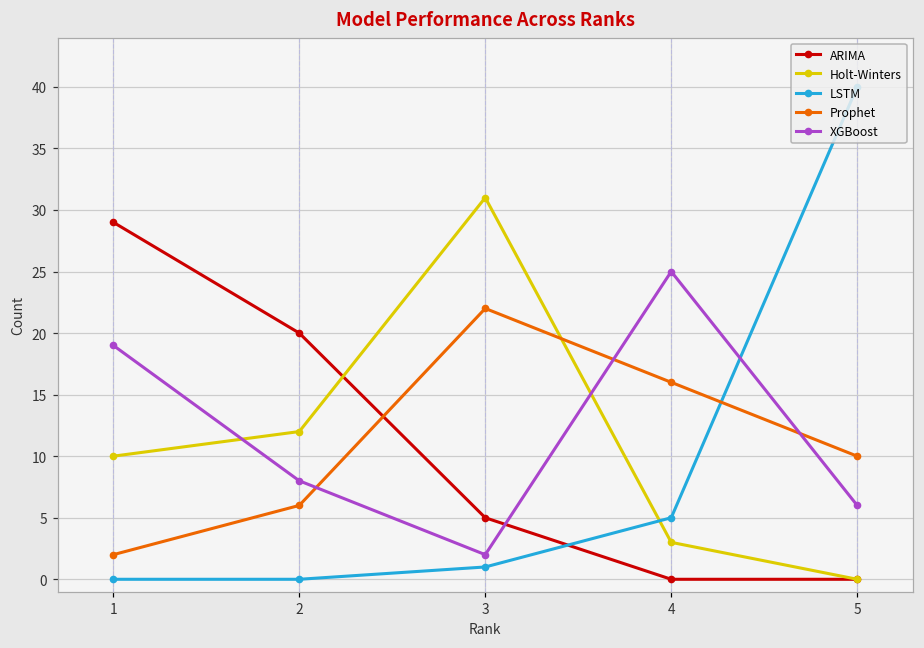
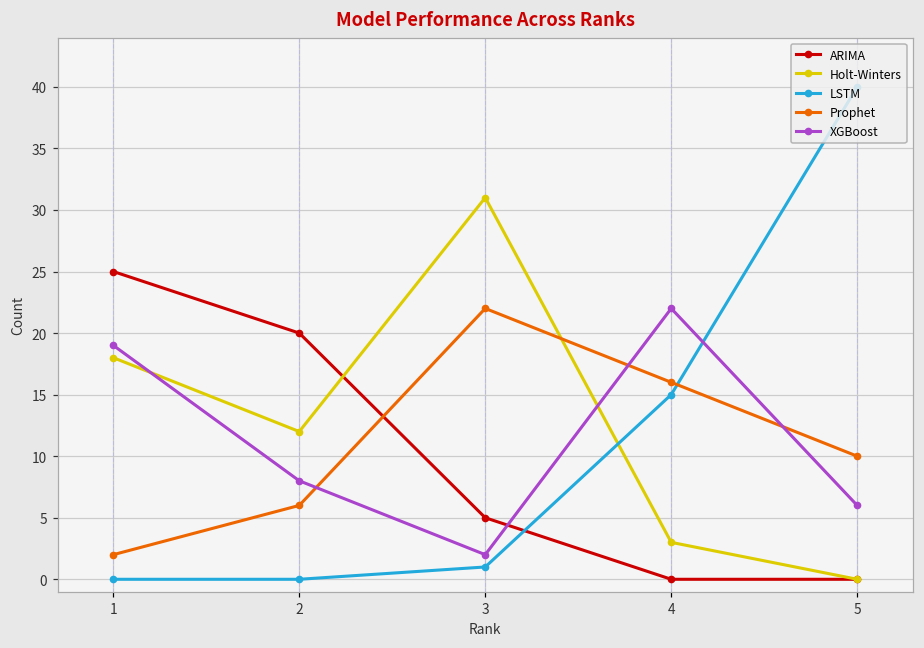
ARIMA, 1: 29 -> 25
Holt-Winters, 1: 10 -> 18
LSTM, 4: 5 -> 15
XGBoost, 4: 25 -> 22
